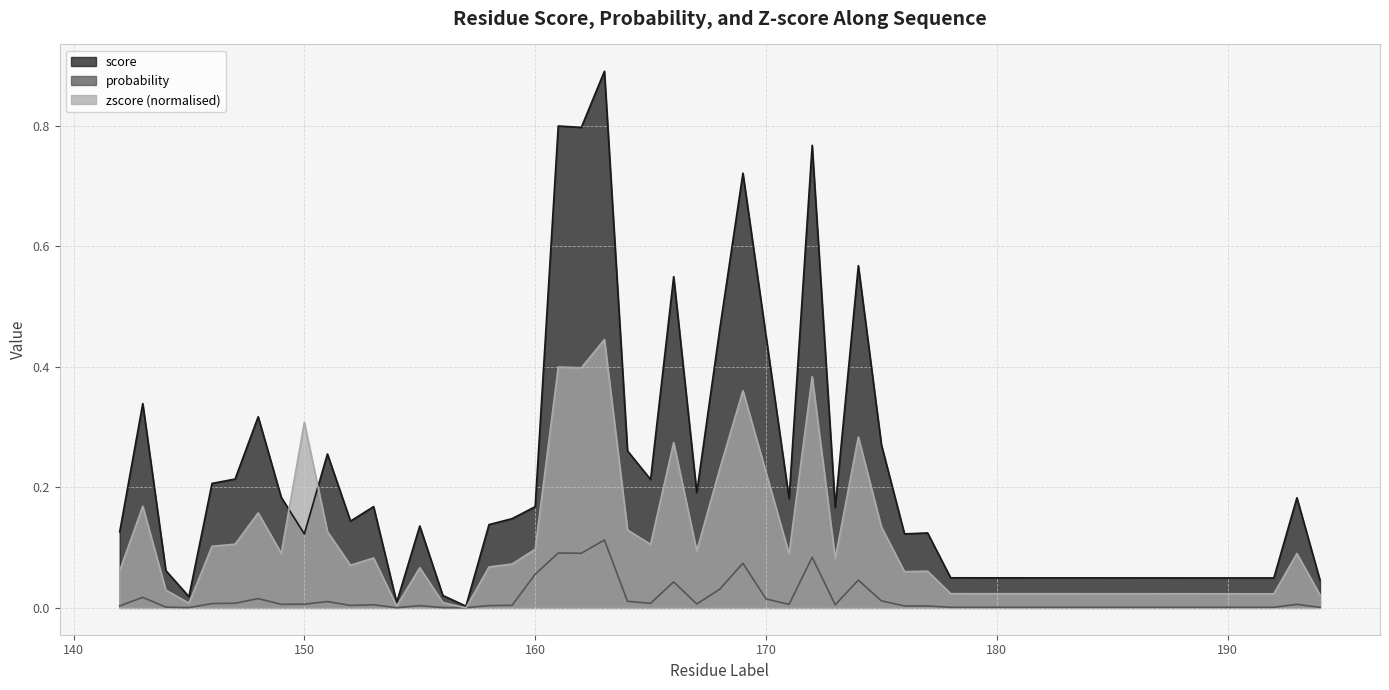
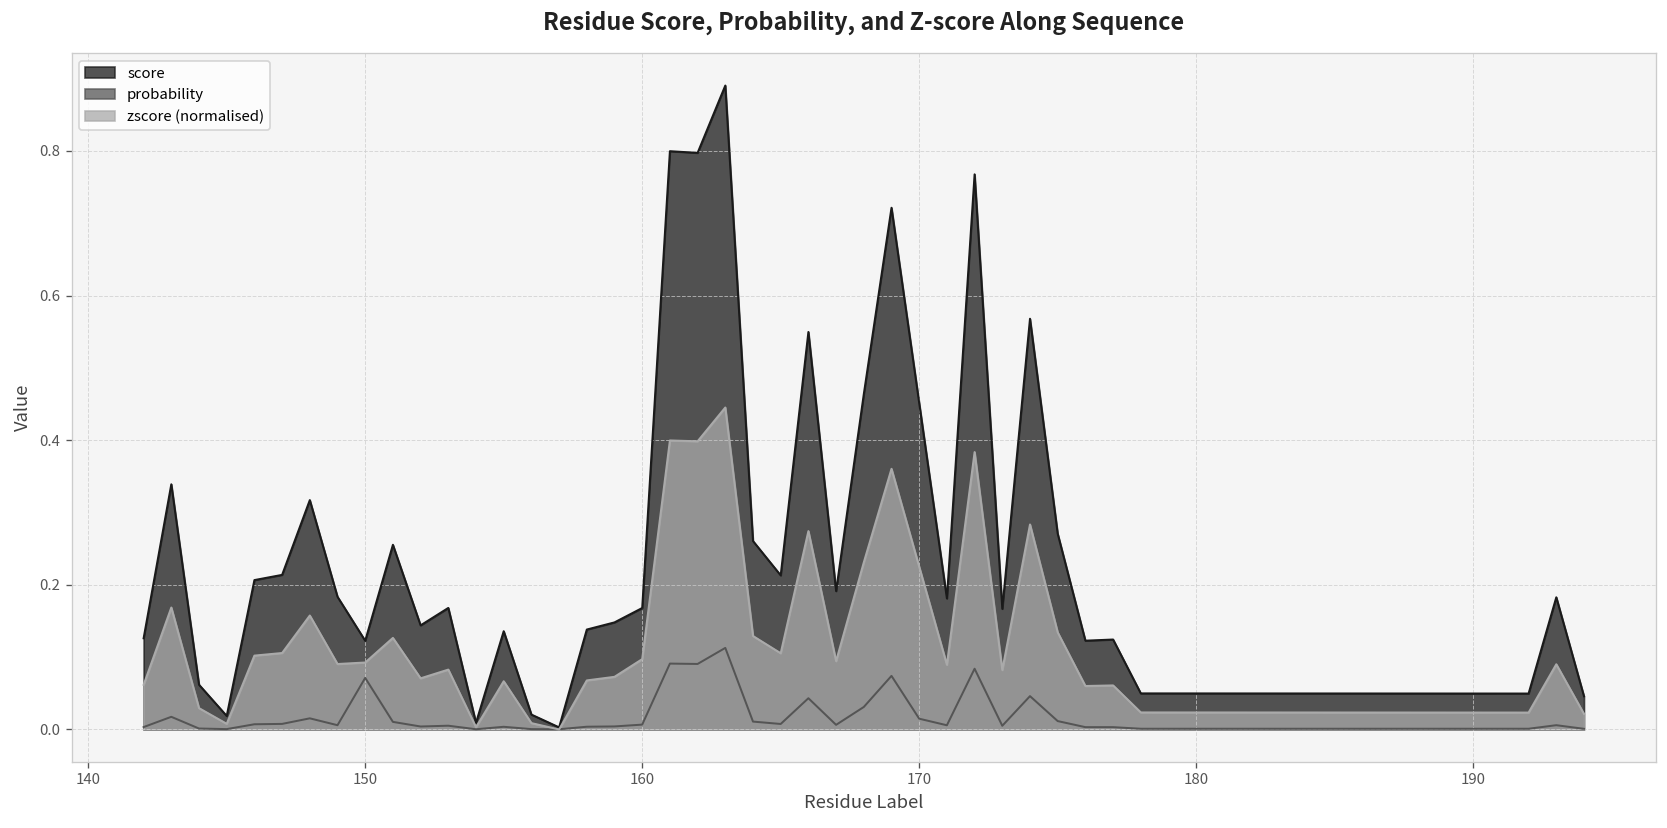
probability, 150: 0.01 -> 0.07
zscore (normalised), 150: 0.31 -> 0.09
probability, 160: 0.06 -> 0.01
